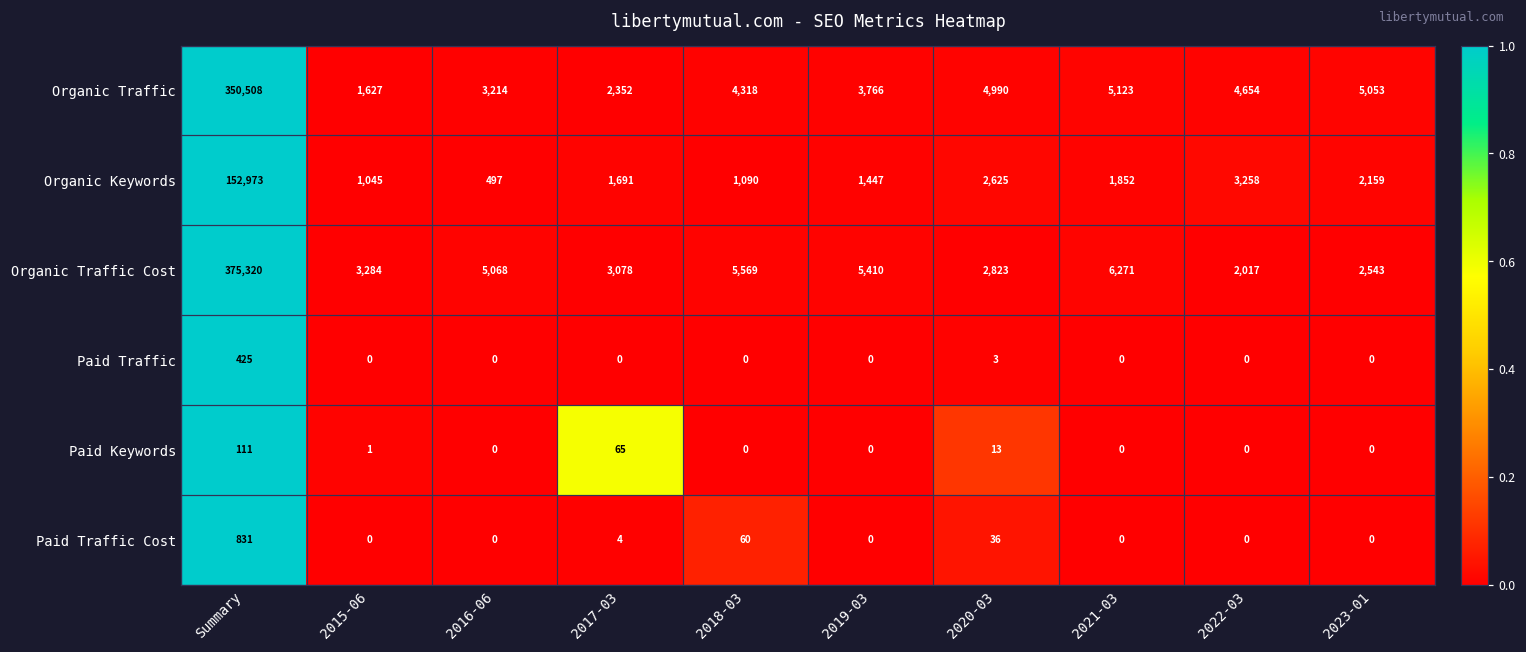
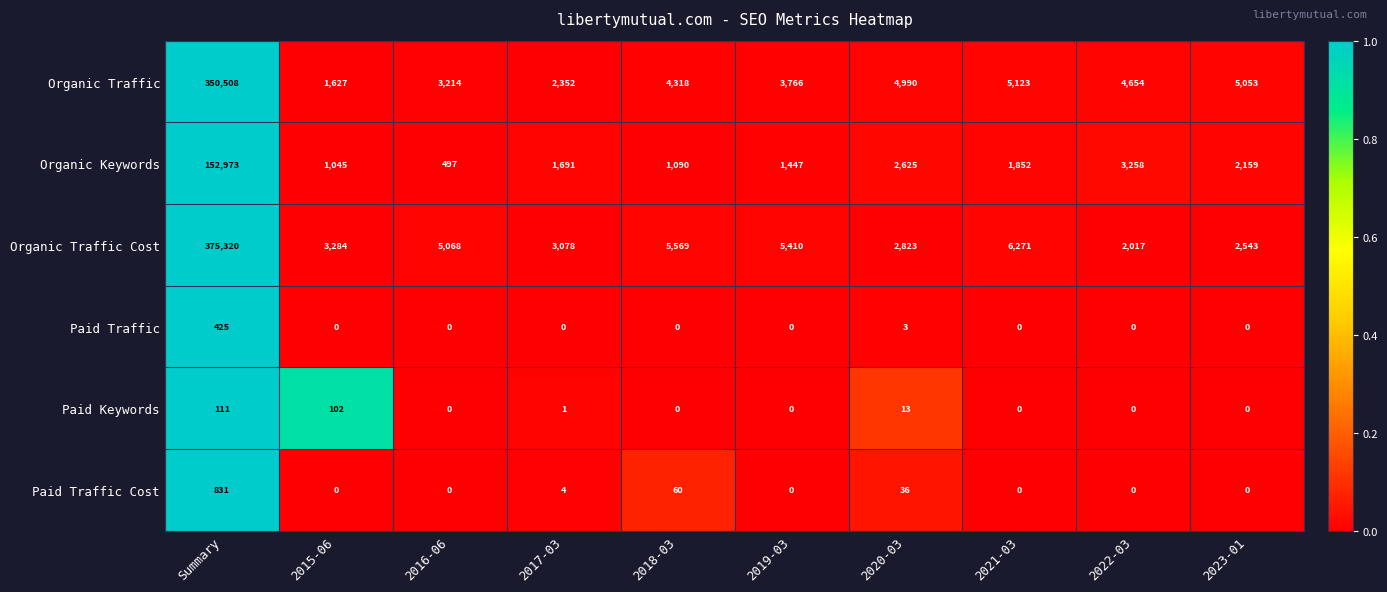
Paid Keywords, 2015-06: 1 -> 102
Paid Keywords, 2017-03: 65 -> 1
